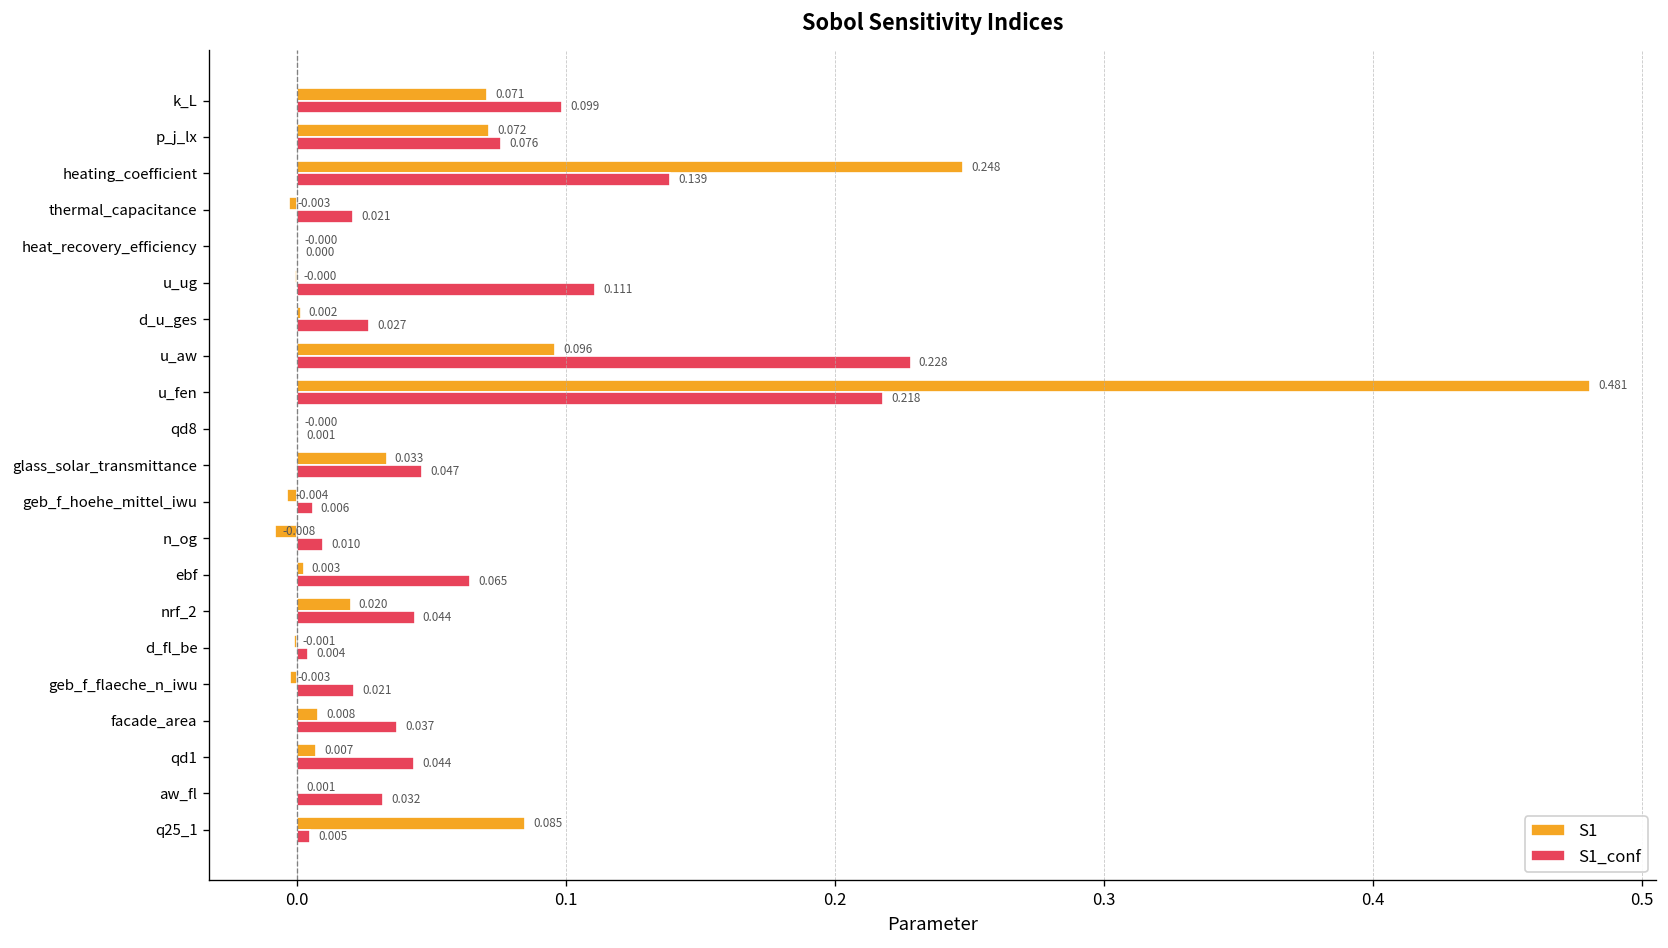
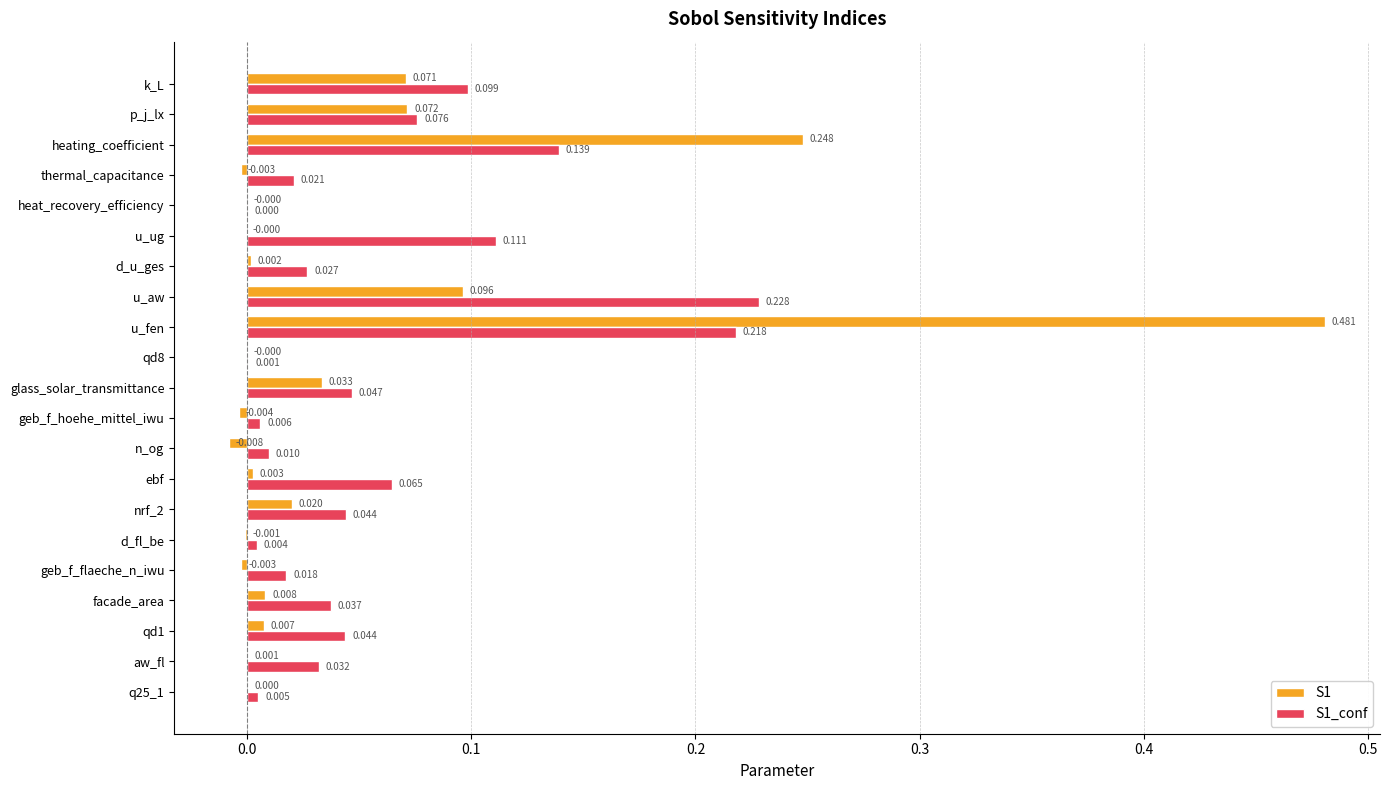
S1_conf, geb_f_flaeche_n_iwu: 0.021 -> 0.018
S1, q25_1: 0.085 -> 0.000
